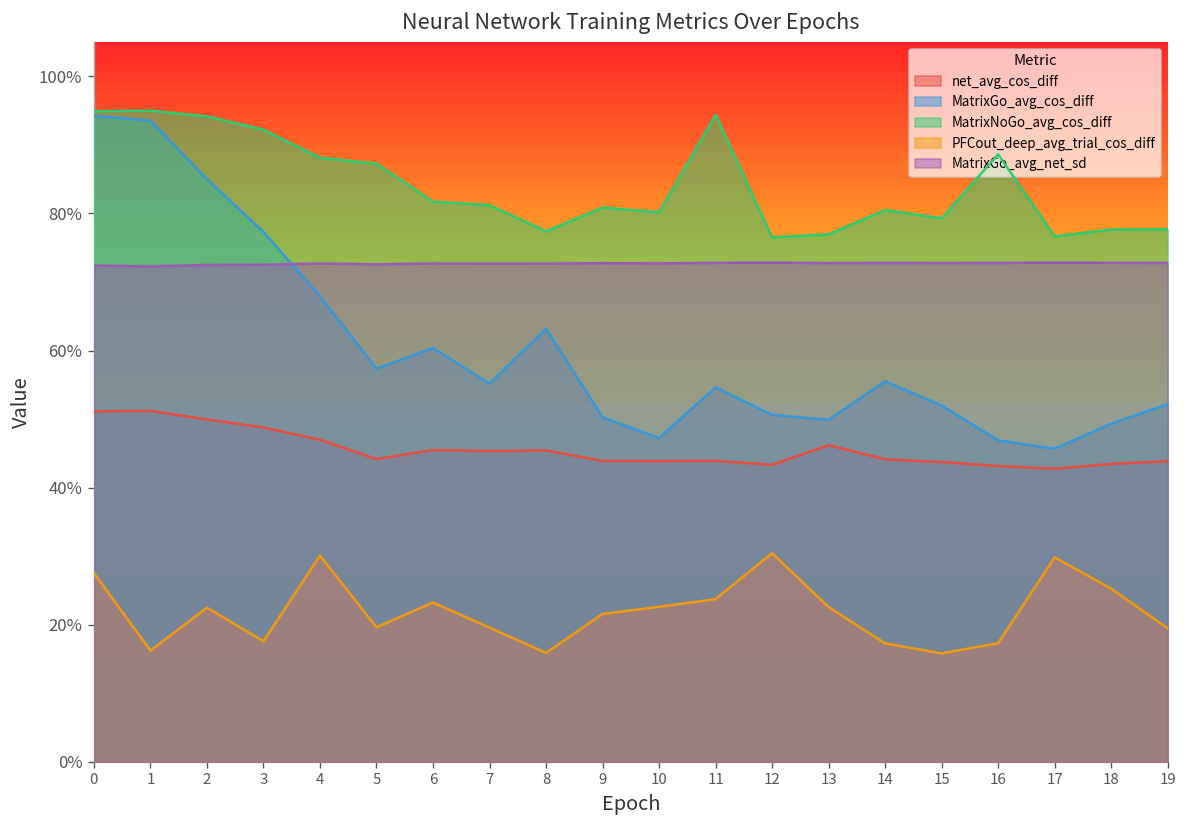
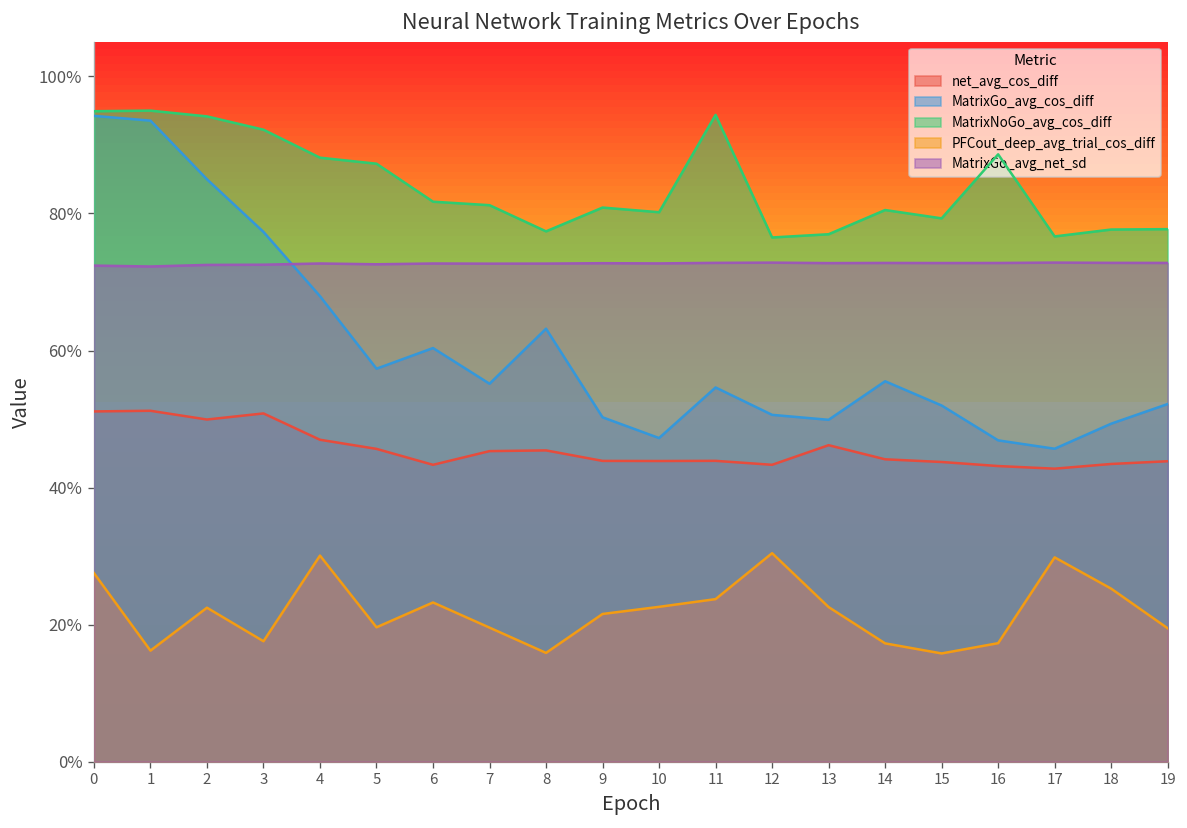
net_avg_cos_diff, 3: 49% -> 51%
net_avg_cos_diff, 5: 44% -> 46%
net_avg_cos_diff, 6: 45% -> 43%
